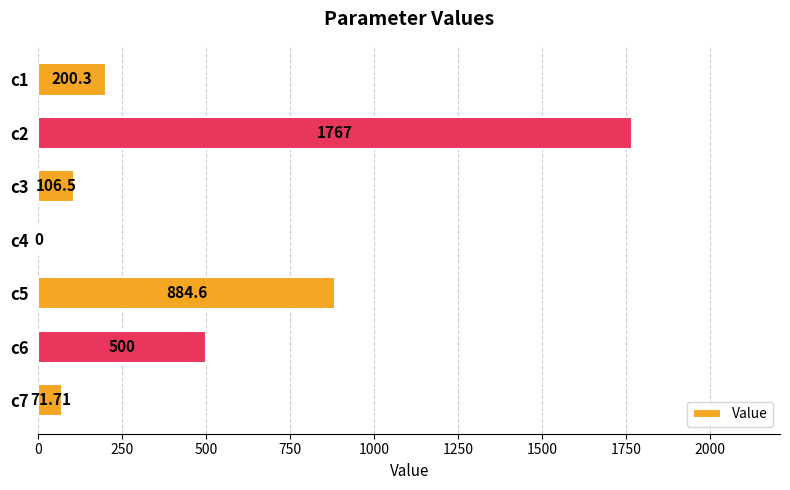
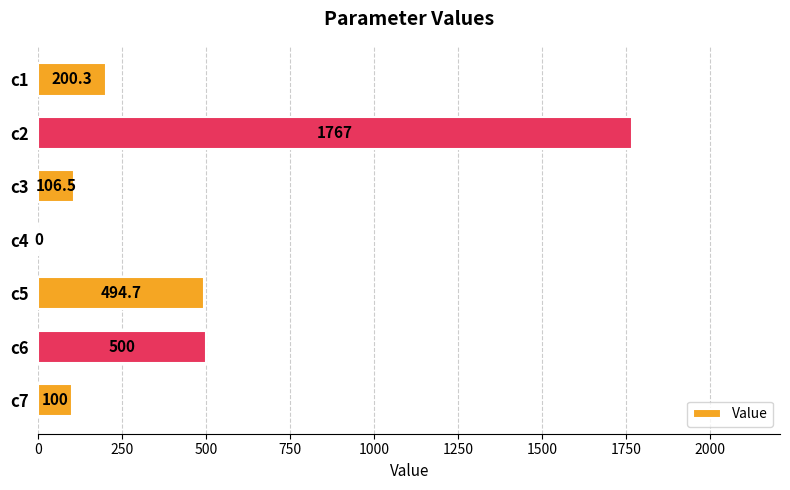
c5: 884.6 -> 494.7
c7: 71.71 -> 100
